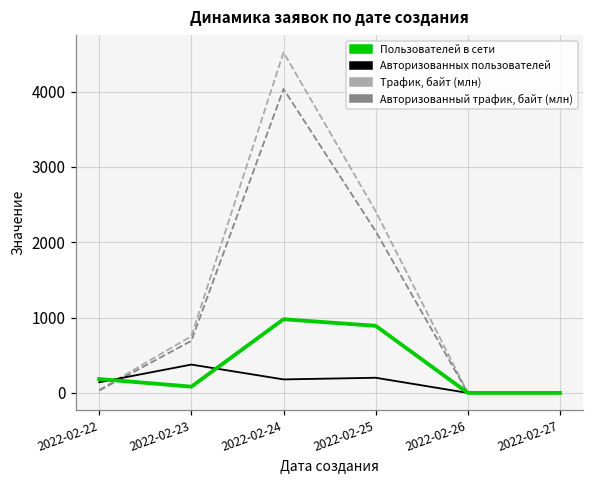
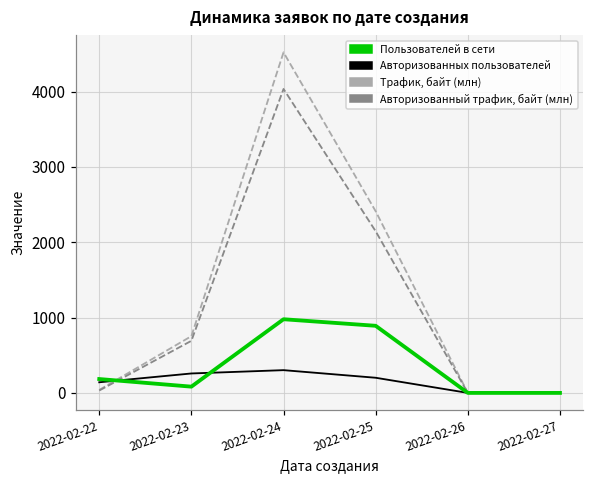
Авторизованных пользователей, 2022-02-23: 400 -> 300
Авторизованных пользователей, 2022-02-24: 200 -> 300
